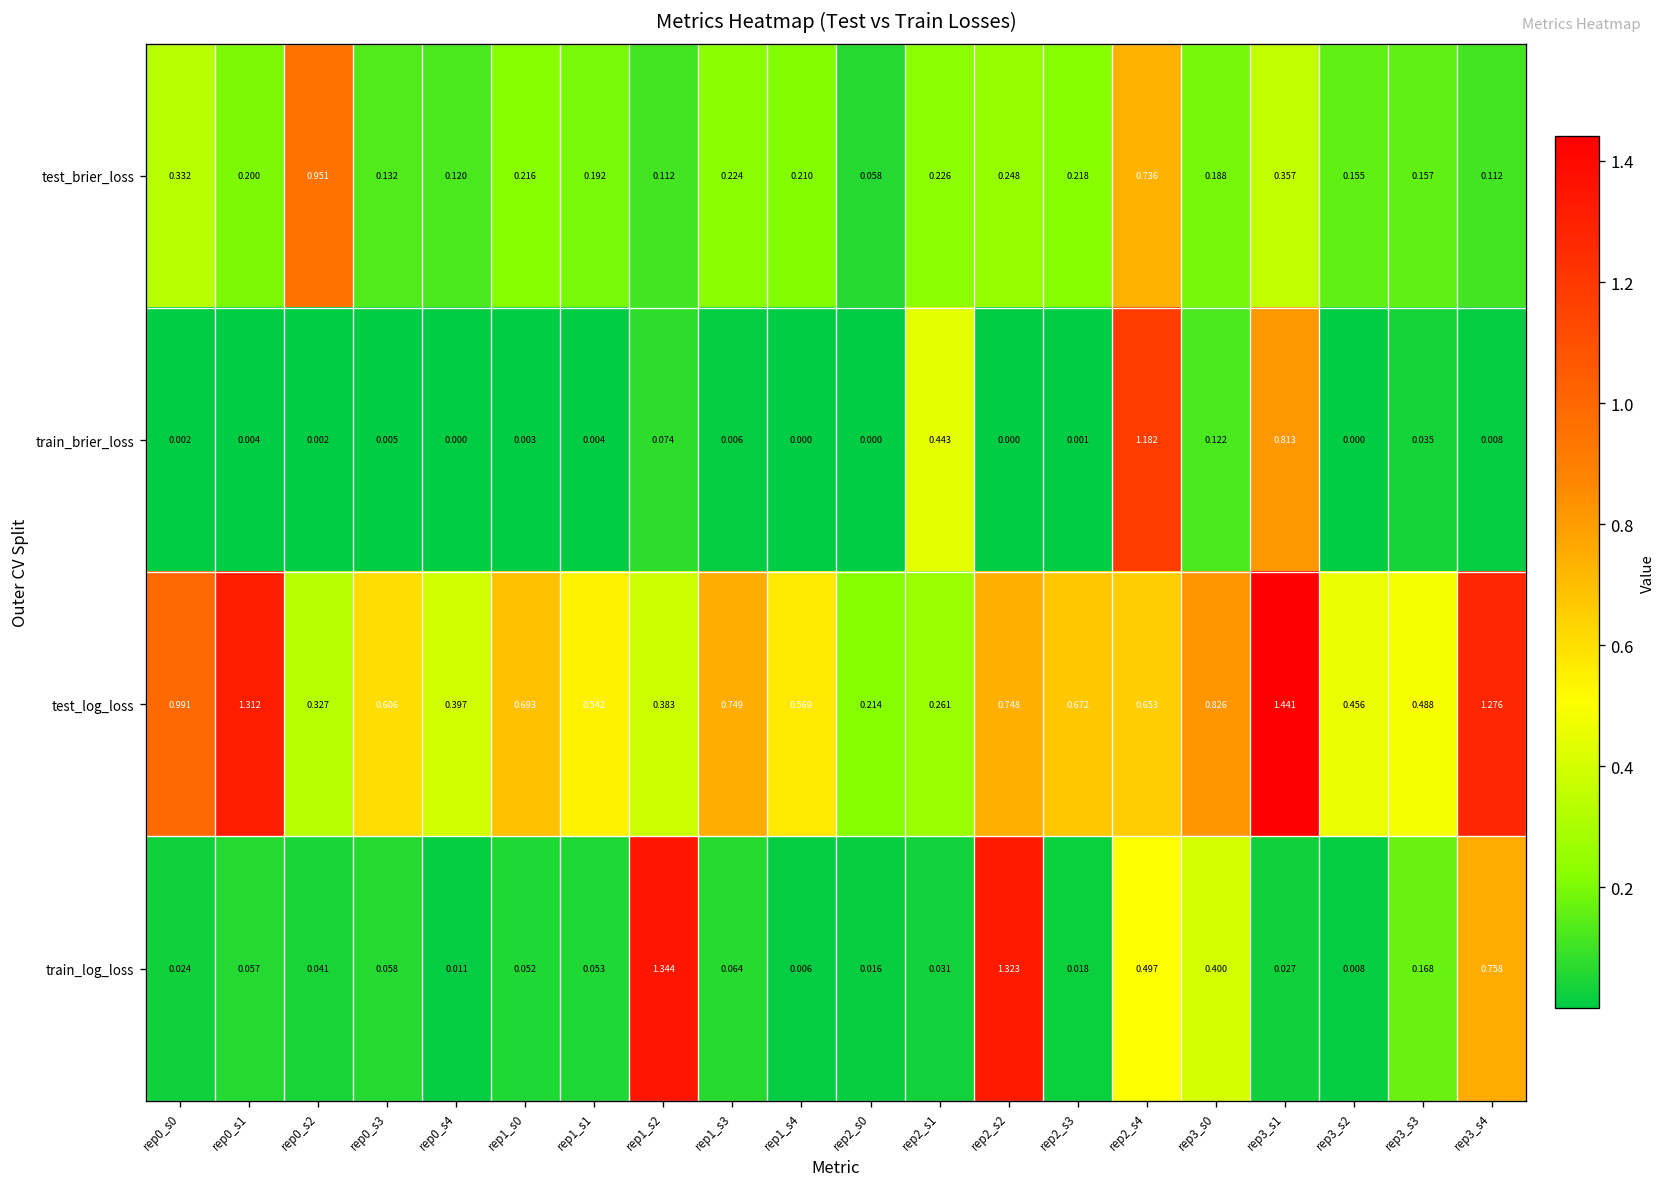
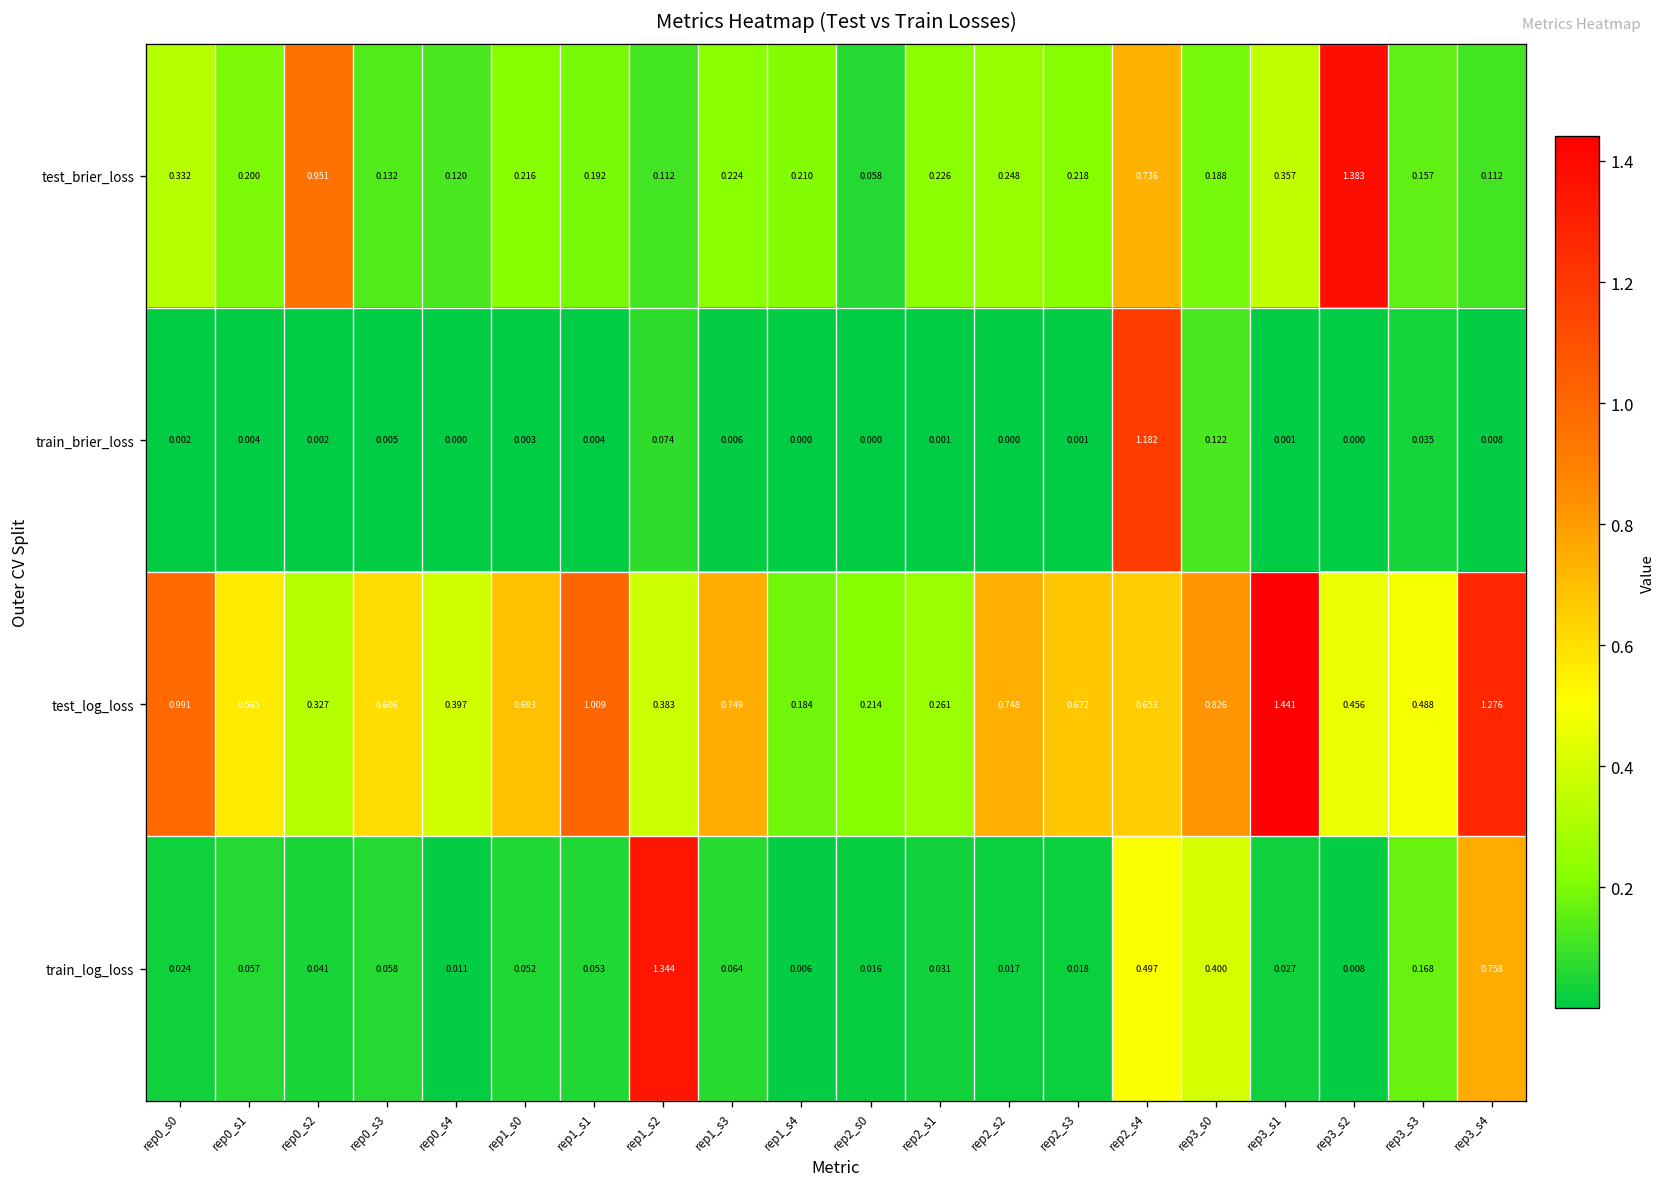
test_brier_loss, rep3_s2: 0.155 -> 1.383
train_brier_loss, rep2_s1: 0.443 -> 0.001
train_brier_loss, rep3_s1: 0.813 -> 0.001
test_log_loss, rep0_s1: 1.312 -> 0.565
test_log_loss, rep1_s1: 0.542 -> 1.009
test_log_loss, rep1_s4: 0.569 -> 0.184
train_log_loss, rep2_s2: 1.323 -> 0.017
